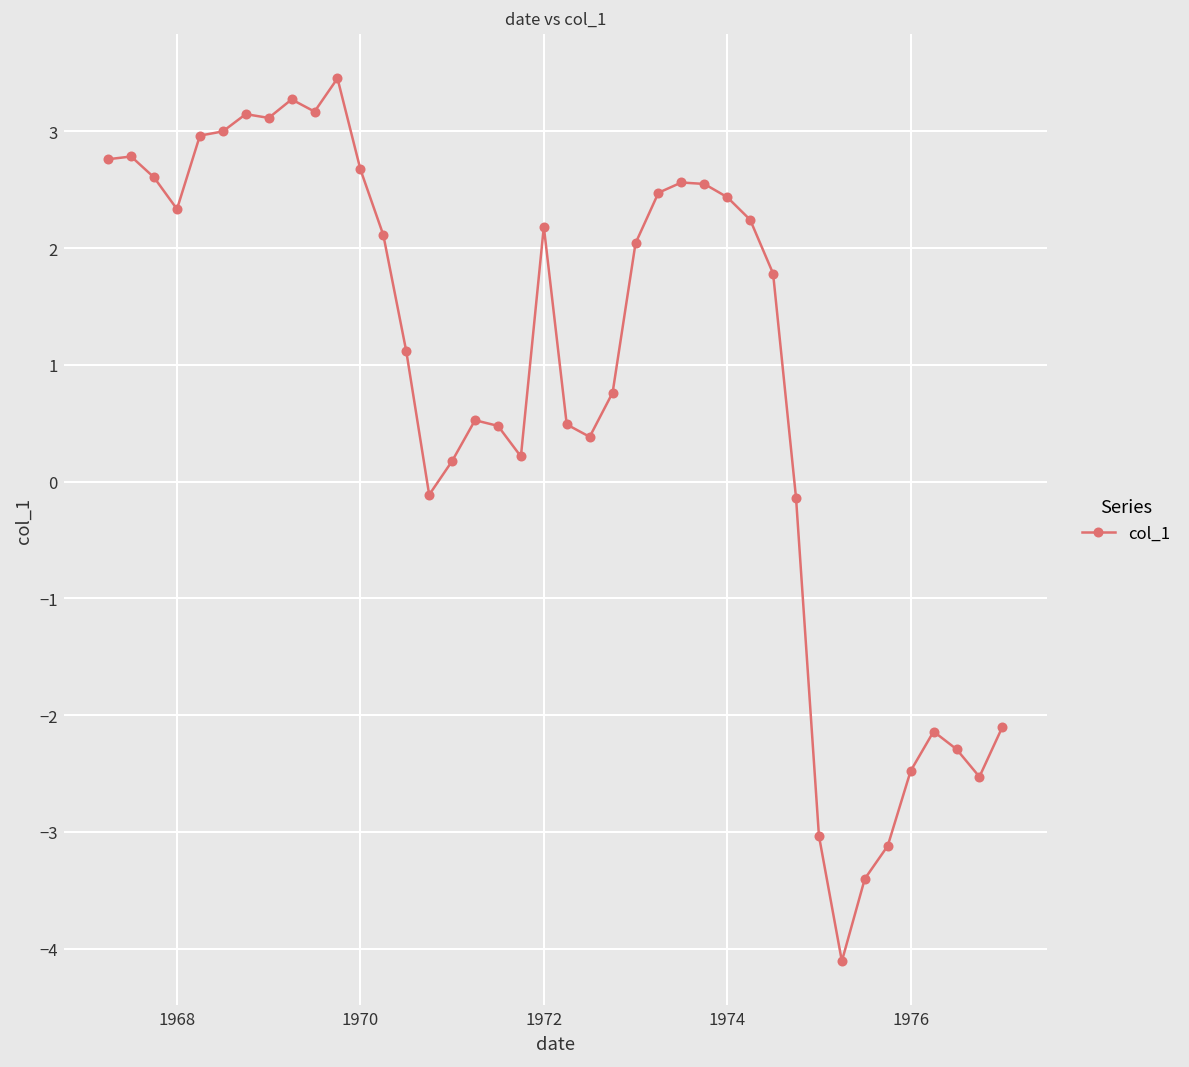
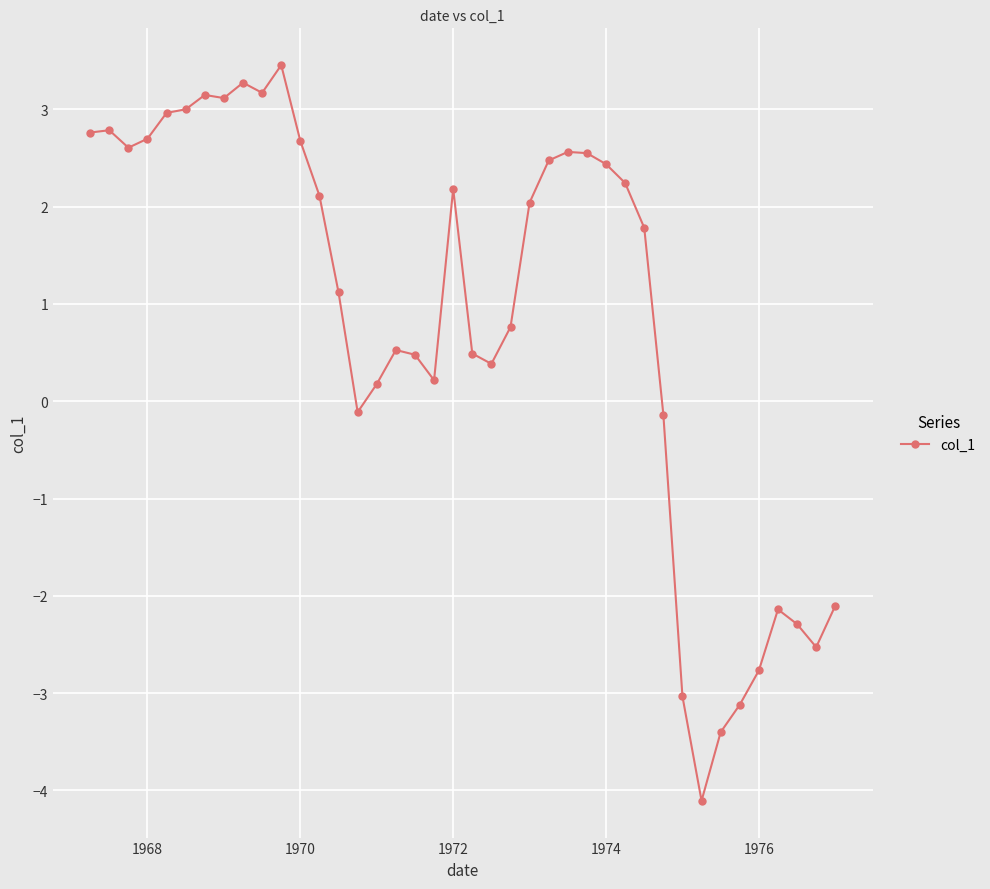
1968: 2.3 -> 2.7
1976: -2.5 -> -2.8
